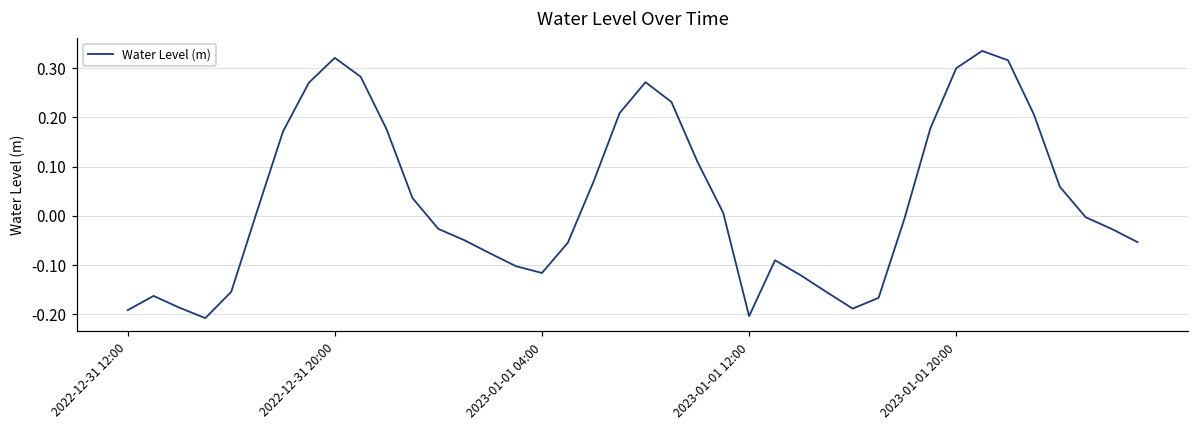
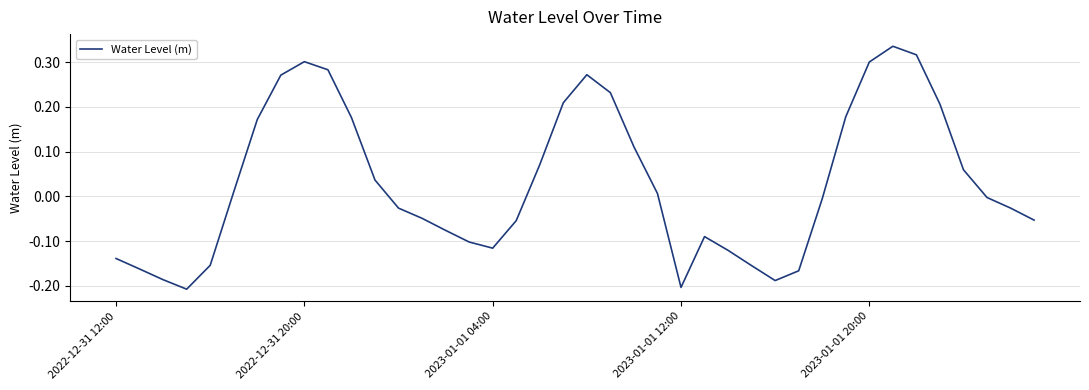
2022-12-31 12:00: -0.19 -> -0.14
2022-12-31 20:00: 0.32 -> 0.30
